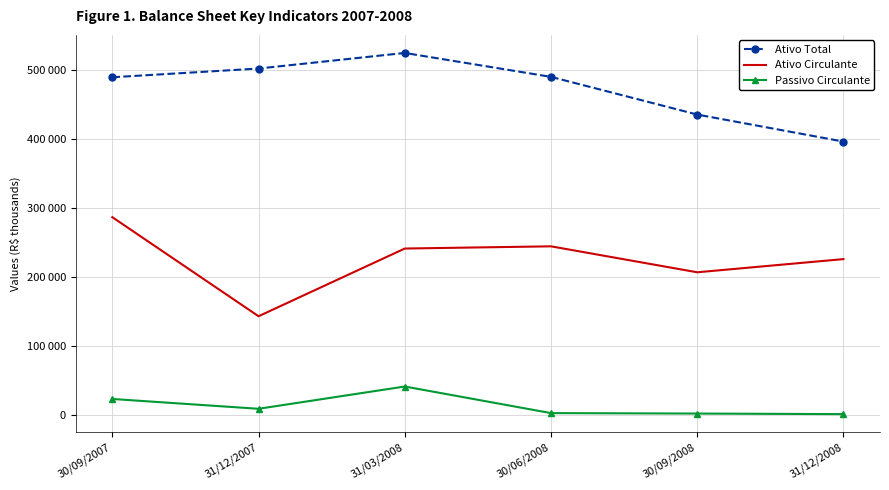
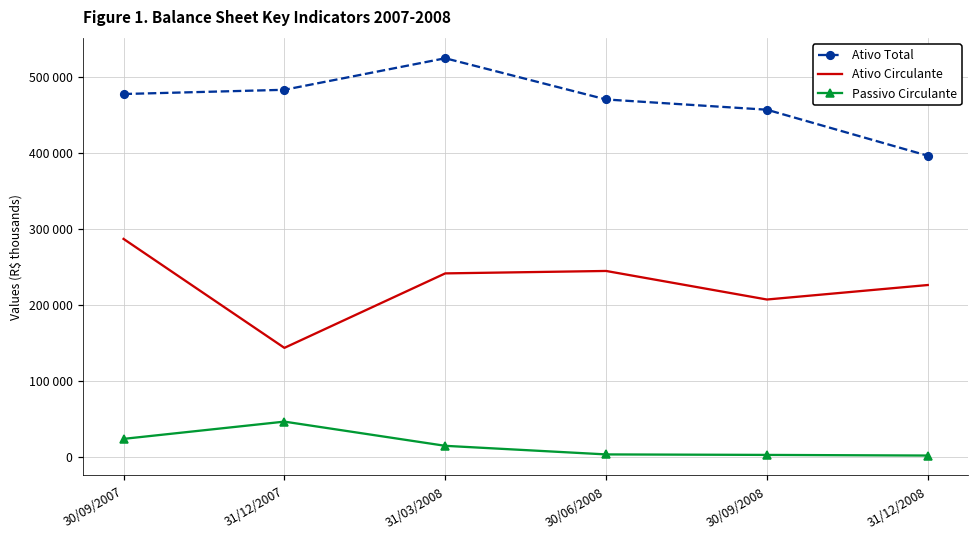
Ativo Total, 30/09/2007: 490000 -> 480000
Ativo Total, 31/12/2007: 500000 -> 480000
Passivo Circulante, 31/12/2007: 10000 -> 50000
Passivo Circulante, 31/03/2008: 40000 -> 10000
Ativo Total, 30/06/2008: 490000 -> 470000
Ativo Total, 30/09/2008: 440000 -> 460000
